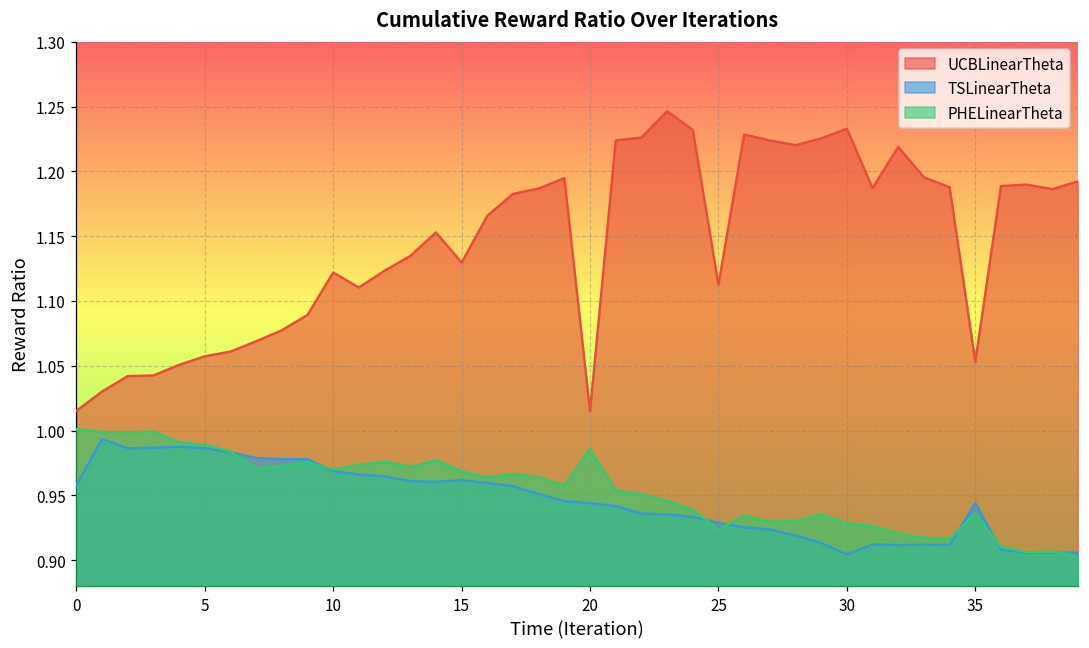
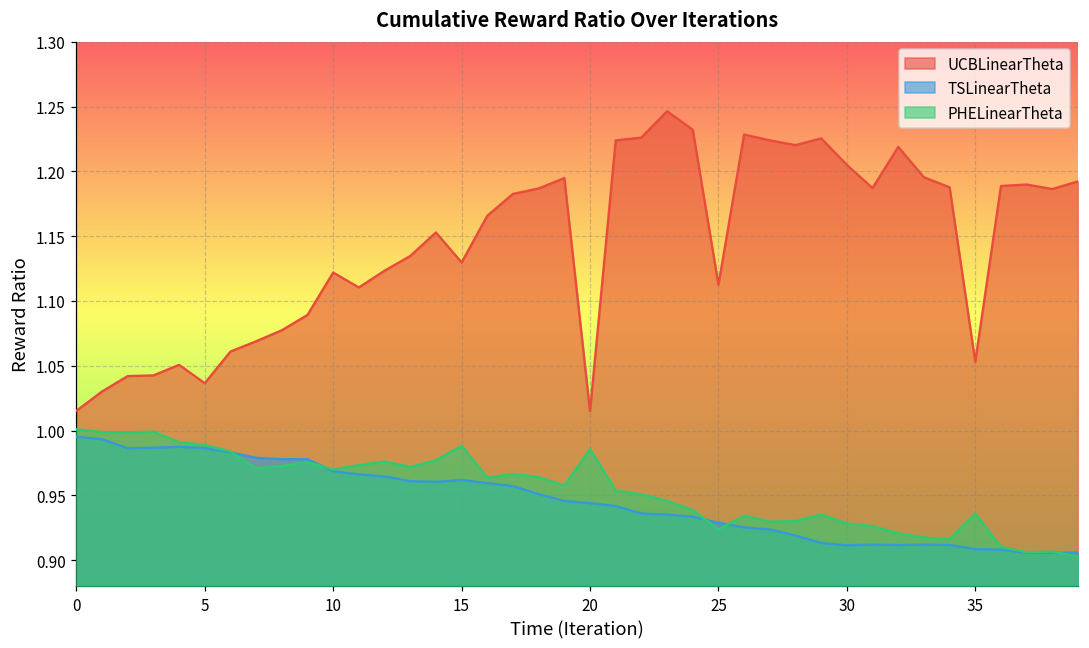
TSLinearTheta, 0: 0.958 -> 0.995
UCBLinearTheta, 5: 1.057 -> 1.037
PHELinearTheta, 15: 0.969 -> 0.988
UCBLinearTheta, 30: 1.233 -> 1.205
TSLinearTheta, 30: 0.904 -> 0.911
TSLinearTheta, 35: 0.944 -> 0.909
